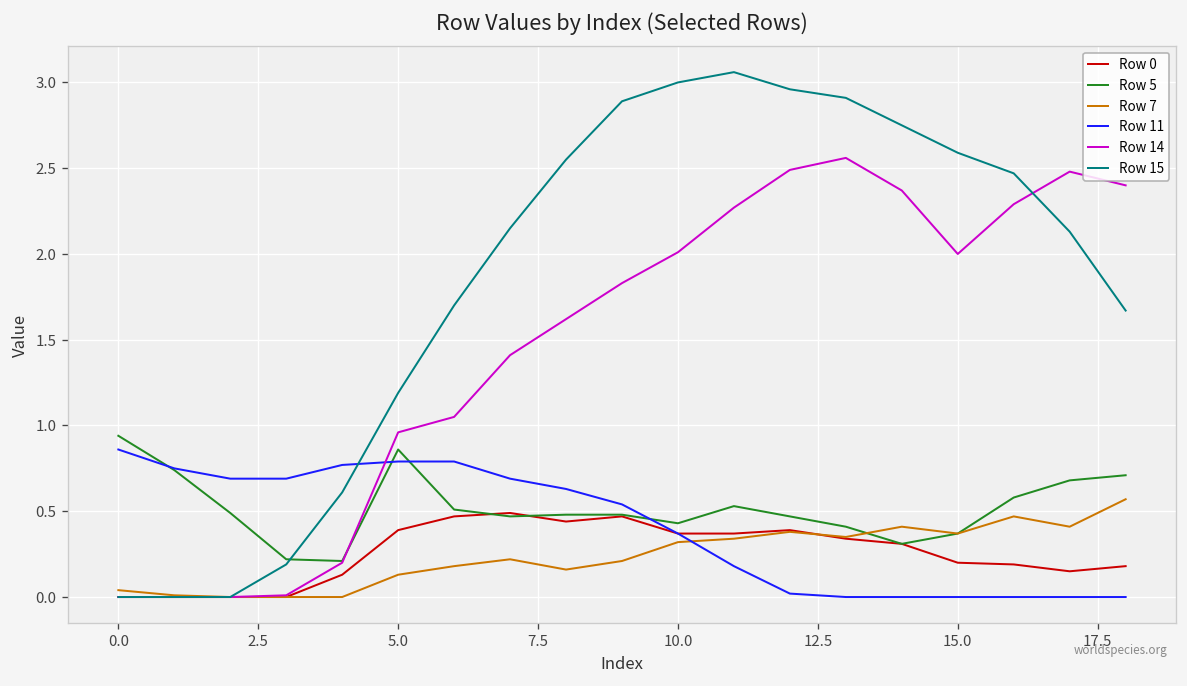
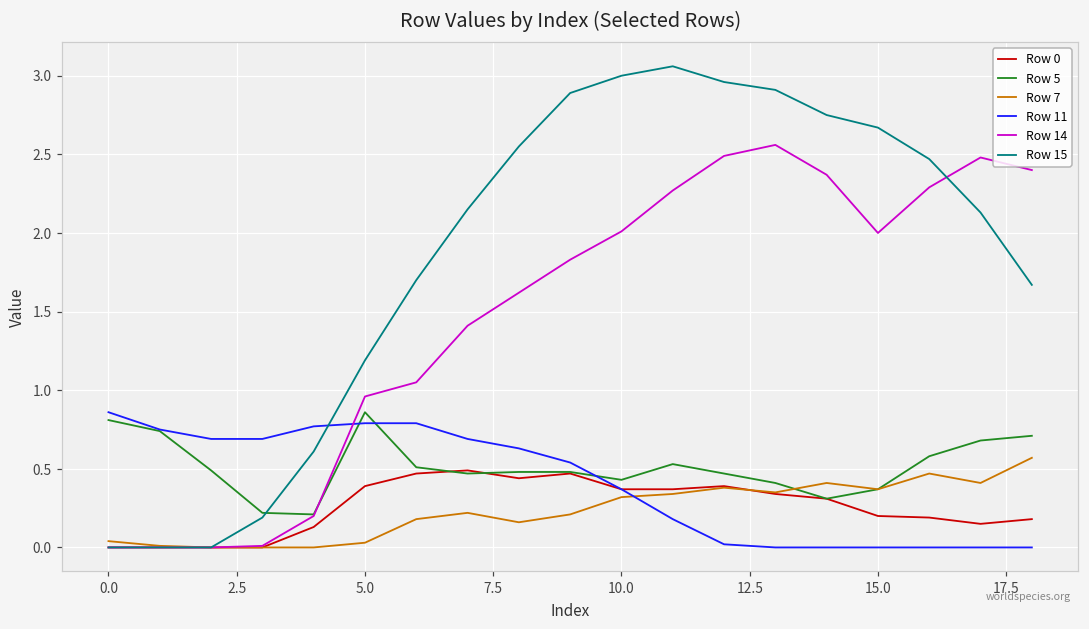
Row 5, 0.0: 0.94 -> 0.81
Row 7, 5.0: 0.13 -> 0.03
Row 15, 15.0: 2.59 -> 2.67
